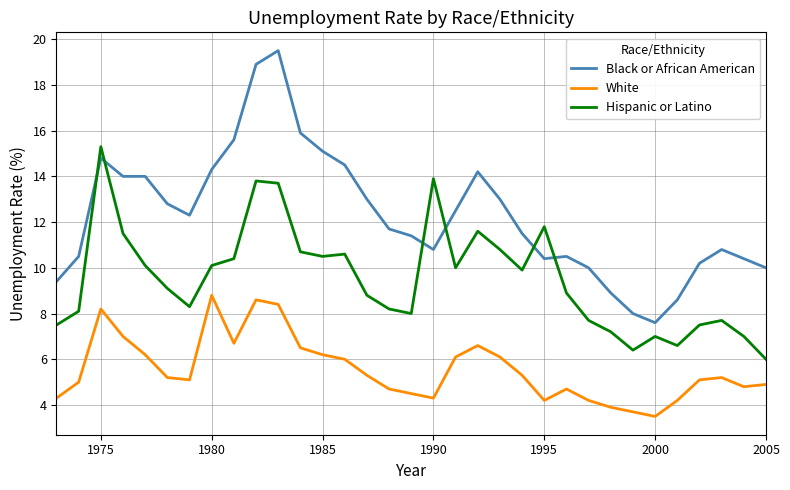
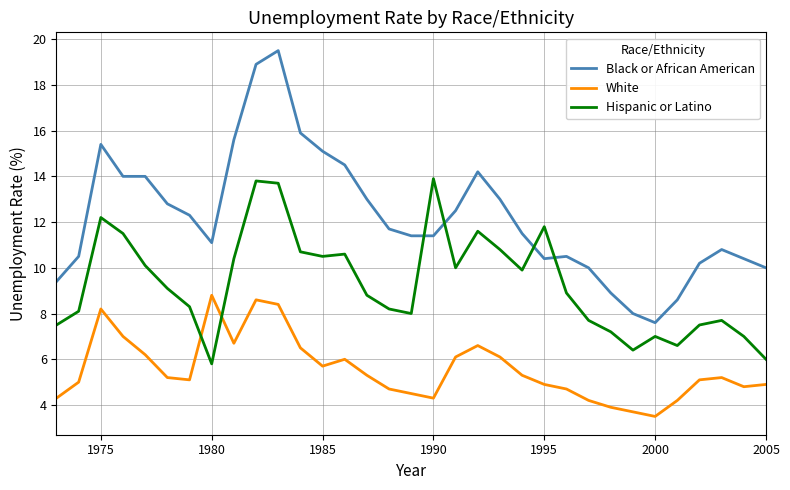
Black or African American, 1975: 14.8 -> 15.4
Hispanic or Latino, 1975: 15.3 -> 12.2
Black or African American, 1980: 14.3 -> 11.1
Hispanic or Latino, 1980: 10.1 -> 5.8
White, 1985: 6.2 -> 5.7
Black or African American, 1990: 10.8 -> 11.4
White, 1995: 4.2 -> 4.9
